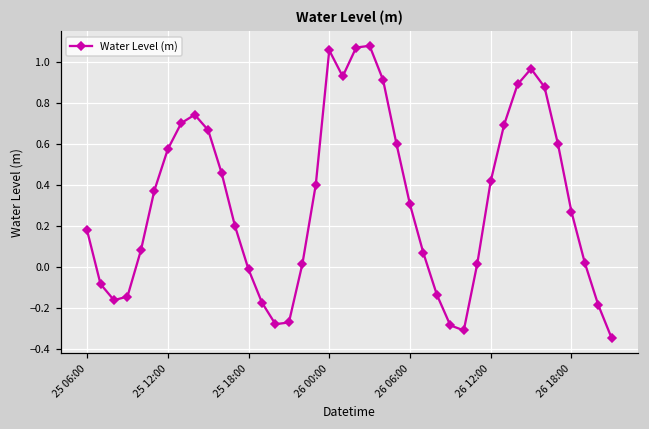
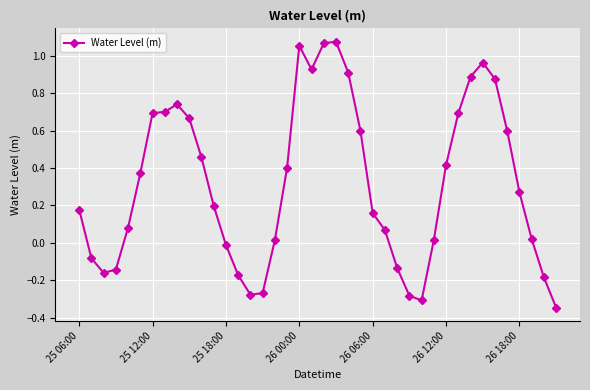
25 12:00: 0.57 -> 0.69
26 06:00: 0.31 -> 0.16
